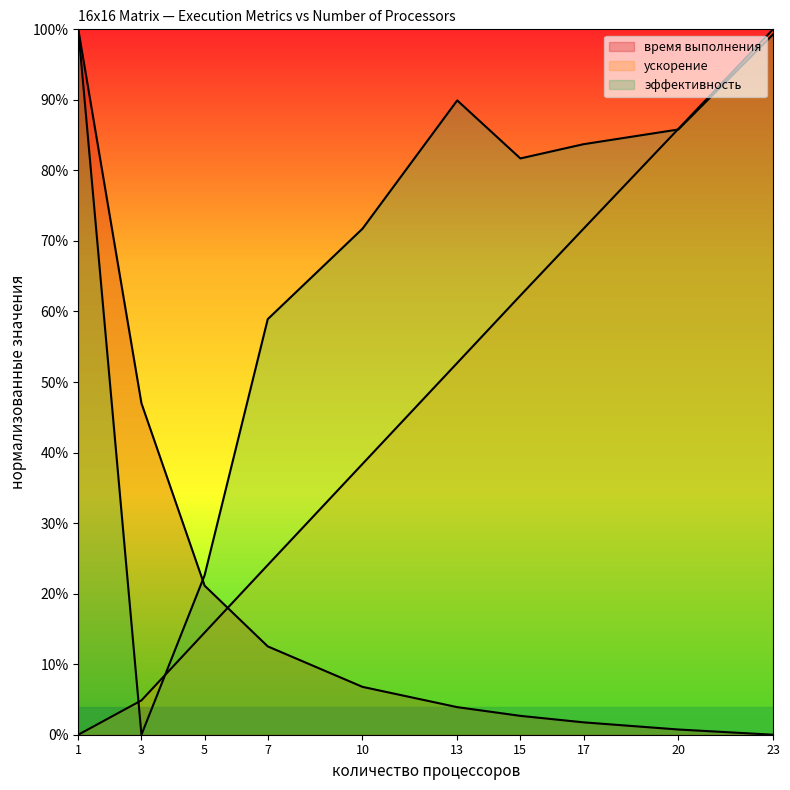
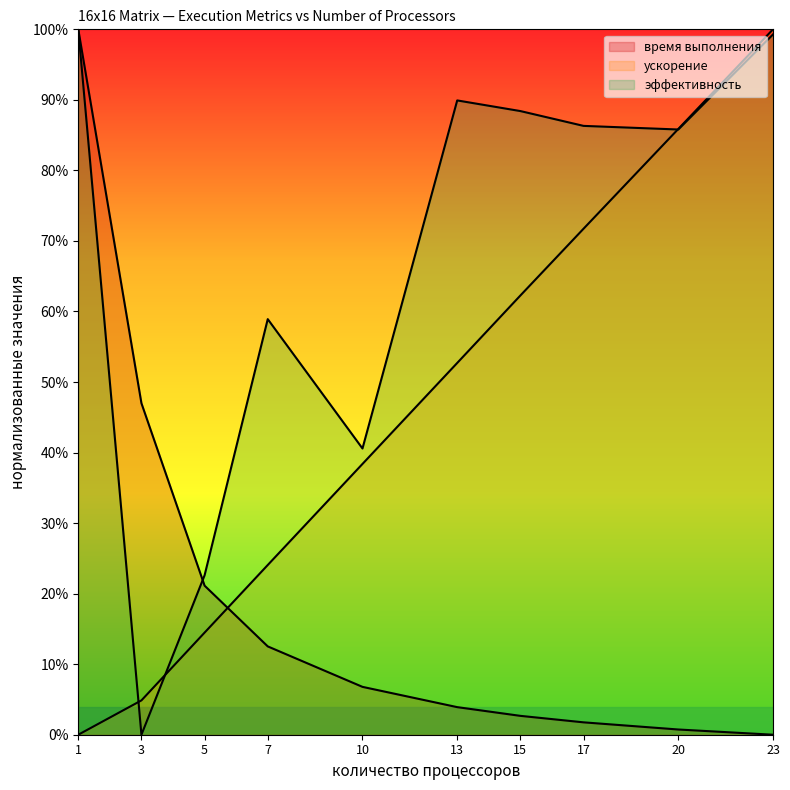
эффективность, 10: 72% -> 41%
эффективность, 15: 82% -> 88%
эффективность, 17: 84% -> 86%
